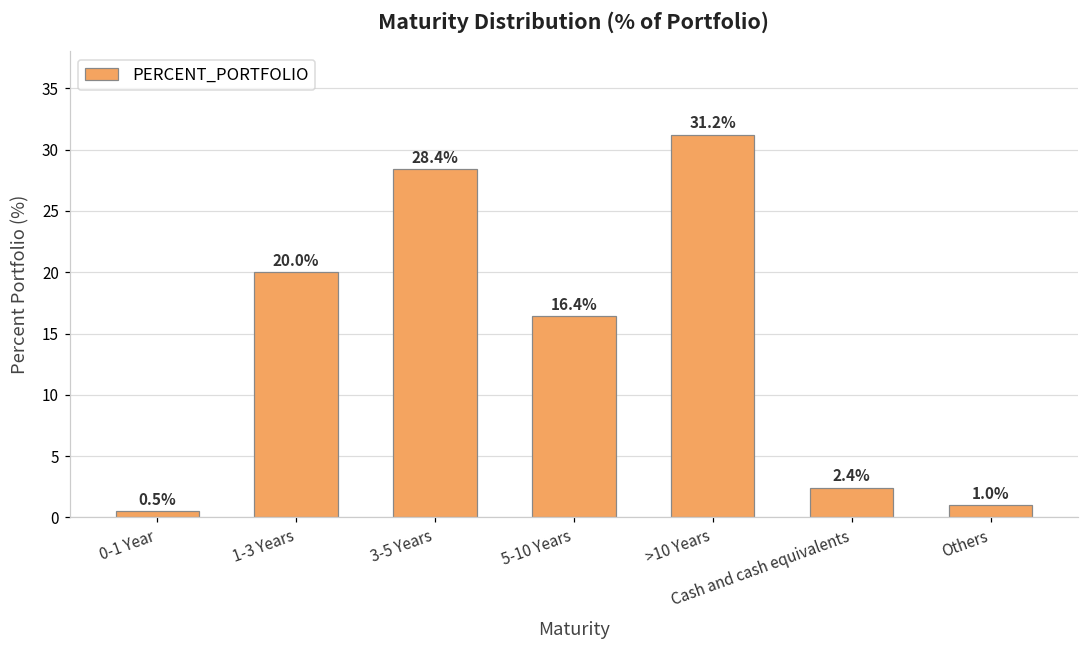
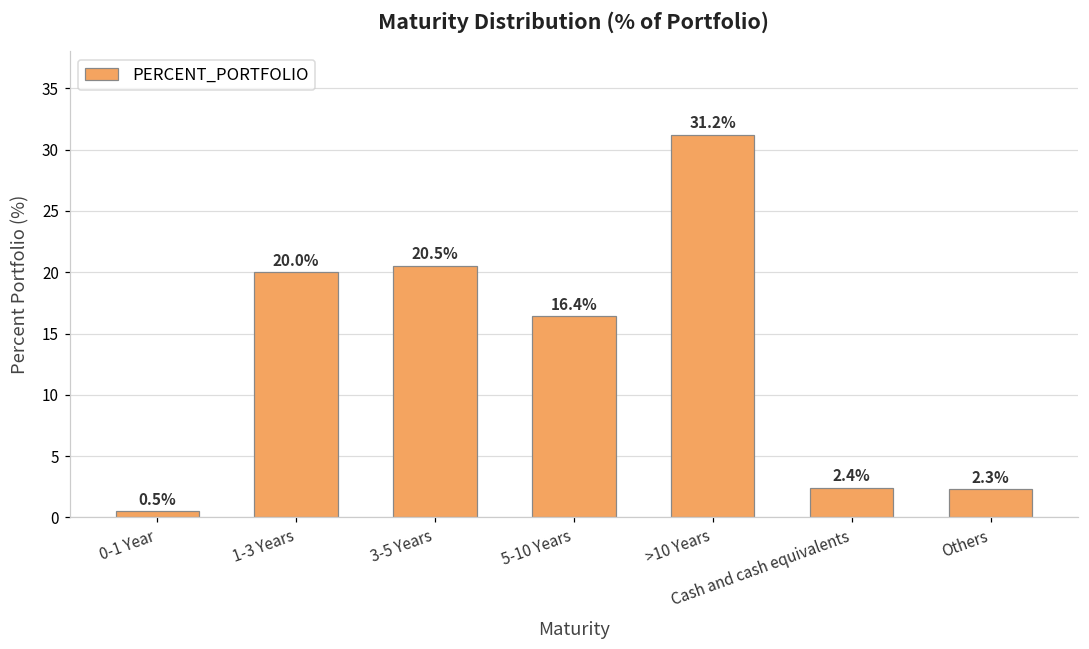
3-5 Years: 28.4% -> 20.5%
Others: 1.0% -> 2.3%
